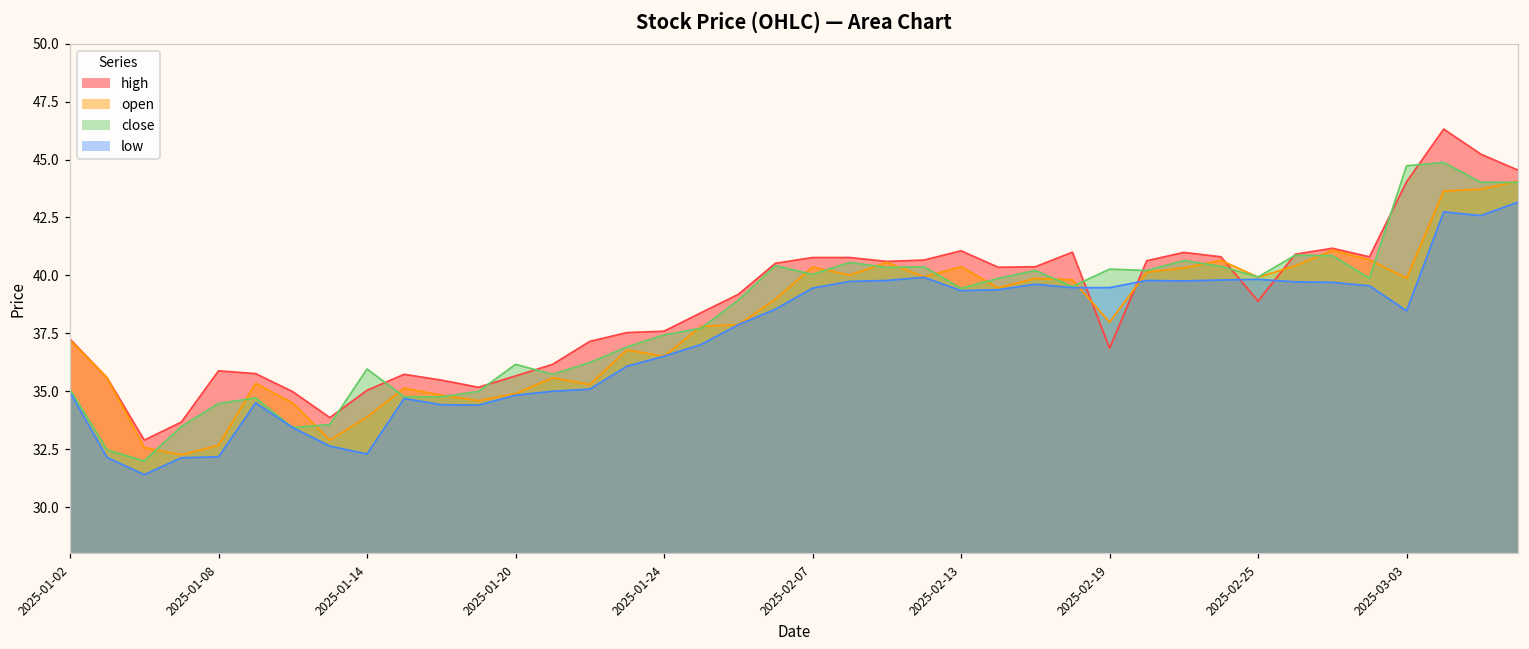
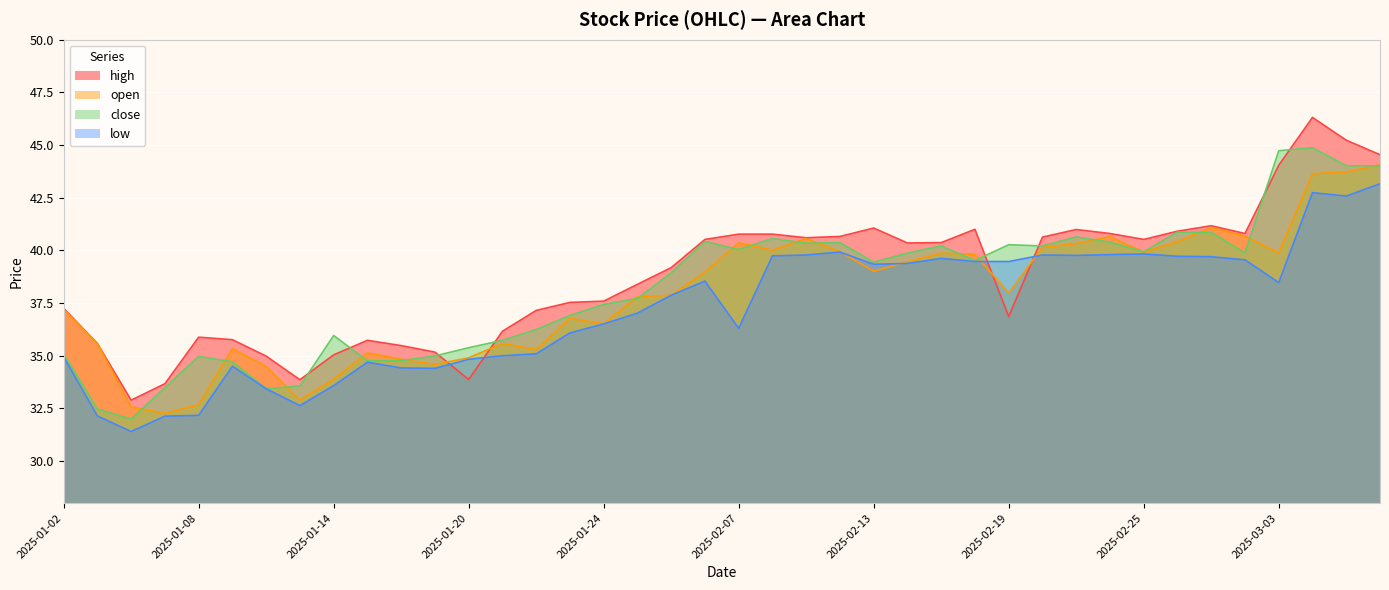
close, 2025-01-08: 34.5 -> 35.0
low, 2025-01-14: 32.3 -> 33.6
high, 2025-01-20: 35.7 -> 33.9
close, 2025-01-20: 36.2 -> 35.4
low, 2025-02-07: 39.5 -> 36.3
open, 2025-02-13: 40.4 -> 39.0
high, 2025-02-25: 38.9 -> 40.5
